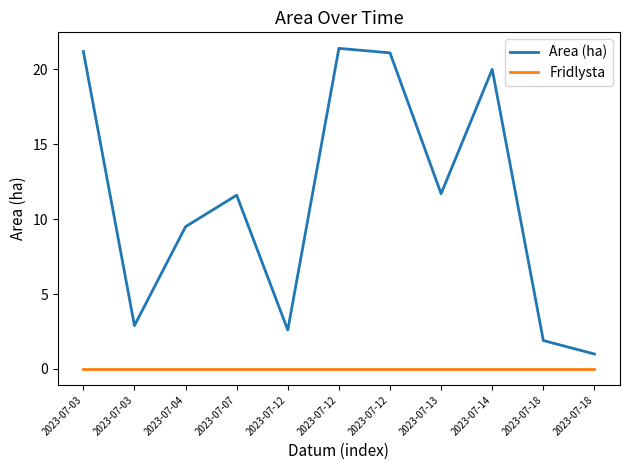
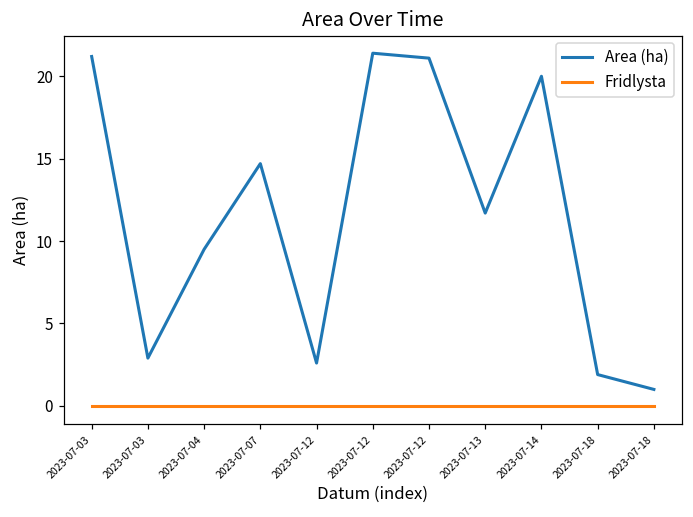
Area (ha), 2023-07-07: 11.6 -> 14.7
